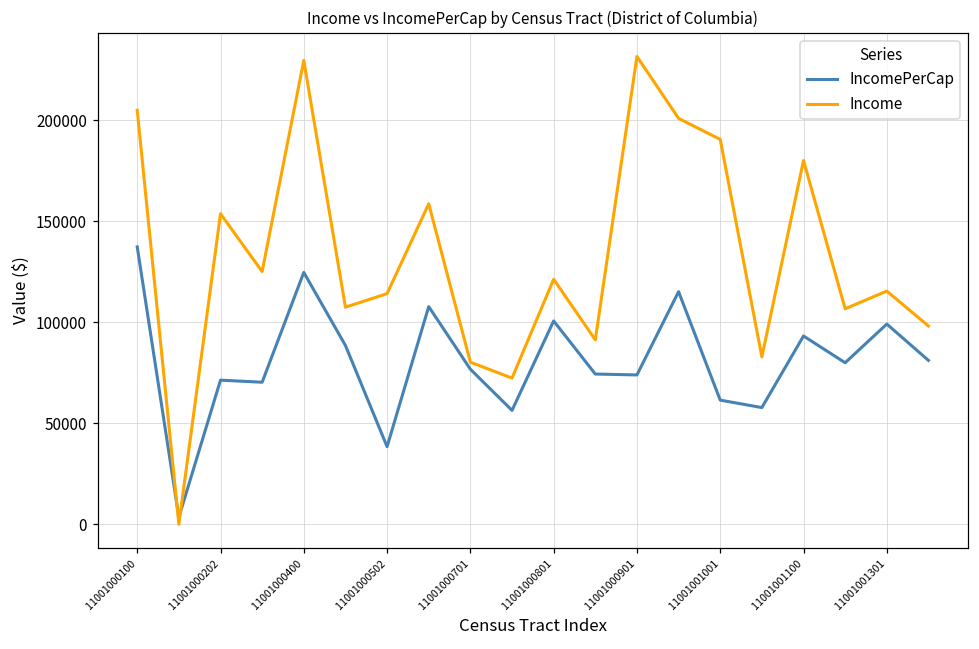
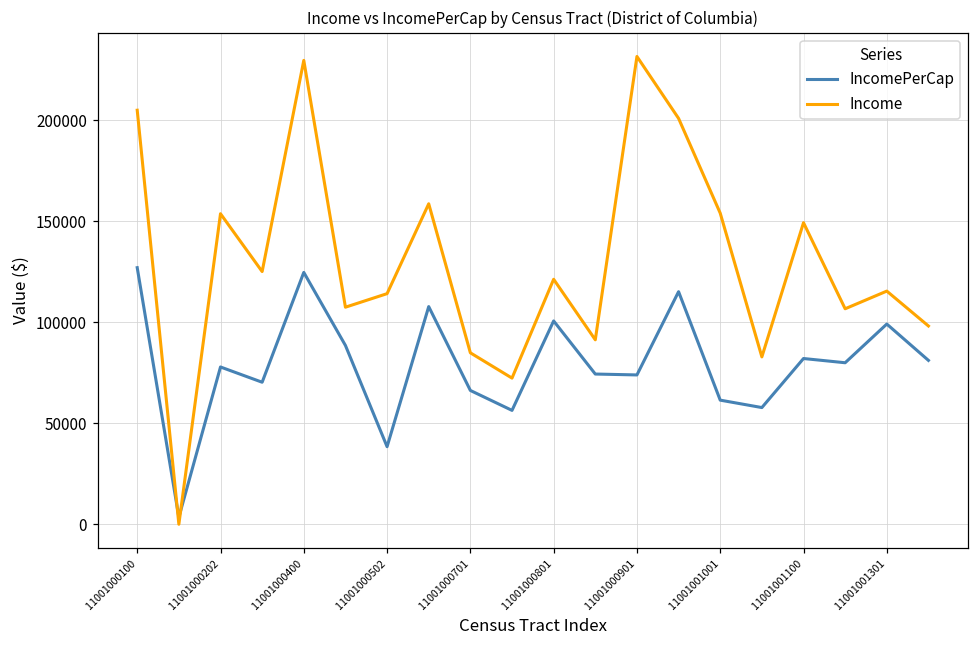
IncomePerCap, 11001000100: 137000 -> 127000
IncomePerCap, 11001000202: 71000 -> 78000
IncomePerCap, 11001000701: 77000 -> 66000
Income, 11001000701: 80000 -> 85000
Income, 11001001001: 190000 -> 154000
IncomePerCap, 11001001100: 93000 -> 82000
Income, 11001001100: 180000 -> 149000
